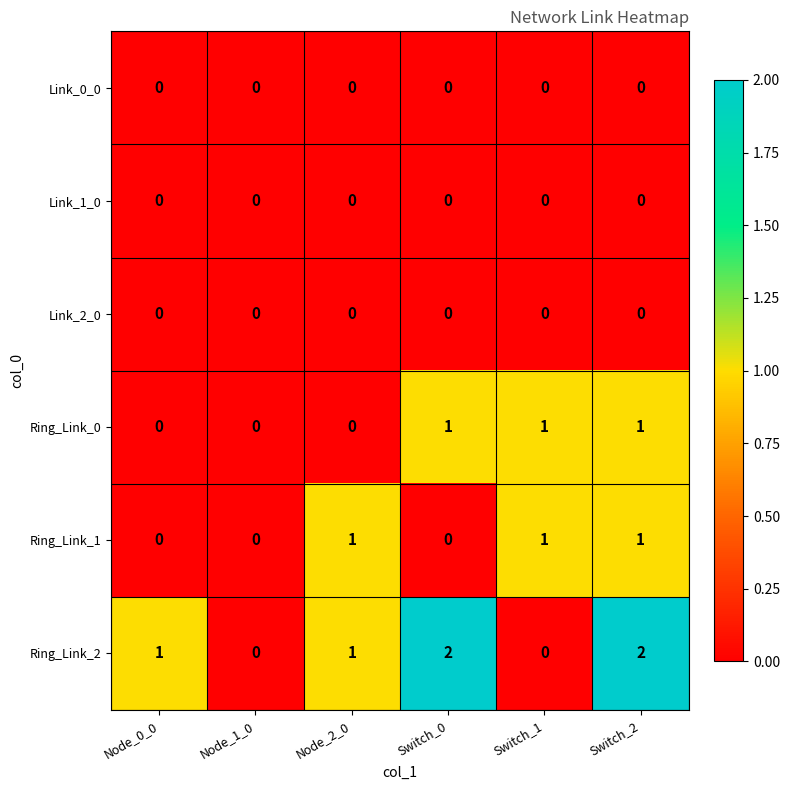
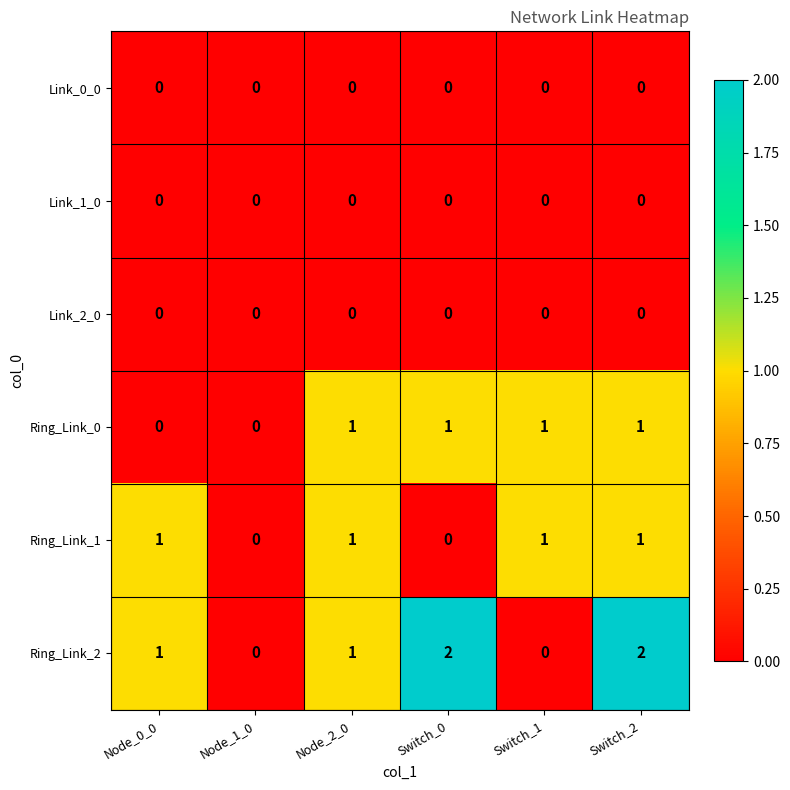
Ring_Link_0, Node_2_0: 0 -> 1
Ring_Link_1, Node_0_0: 0 -> 1
